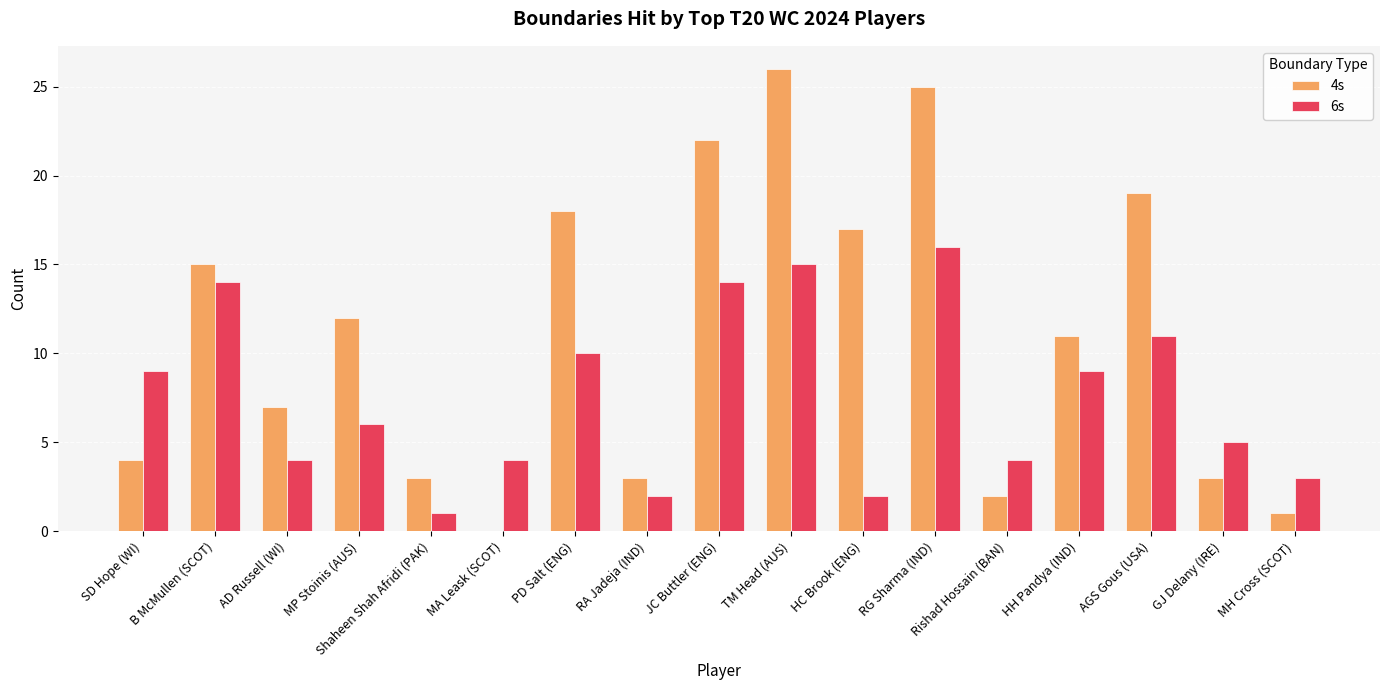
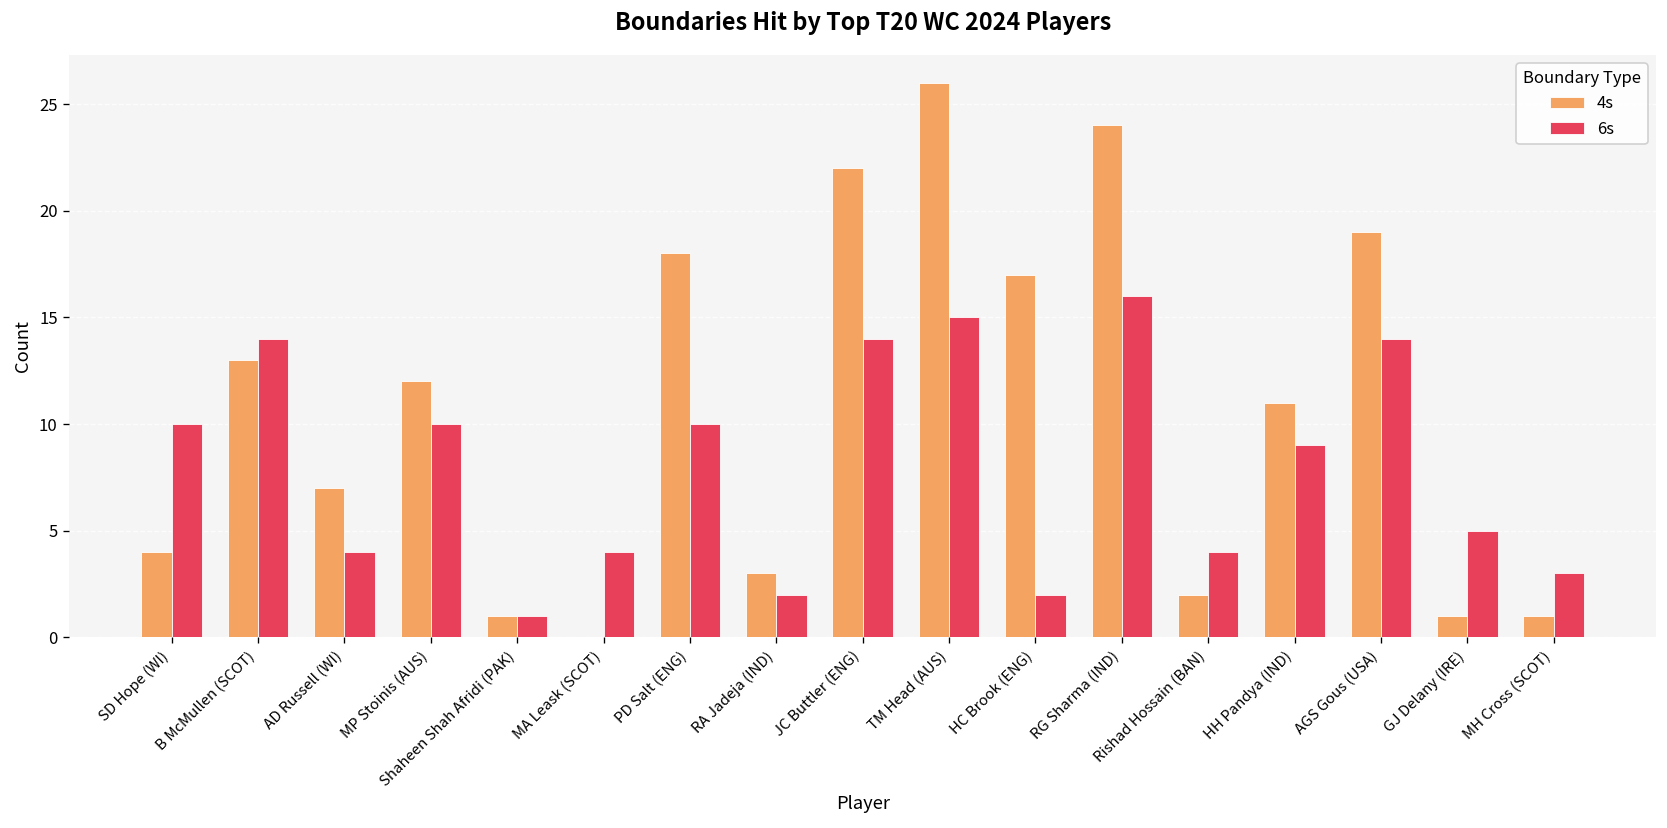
6s, SD Hope (WI): 9 -> 10
4s, B McMullen (SCOT): 15 -> 13
6s, MP Stoinis (AUS): 6 -> 10
4s, Shaheen Shah Afridi (PAK): 3 -> 1
4s, RG Sharma (IND): 25 -> 24
6s, AGS Gous (USA): 11 -> 14
4s, GJ Delany (IRE): 3 -> 1
